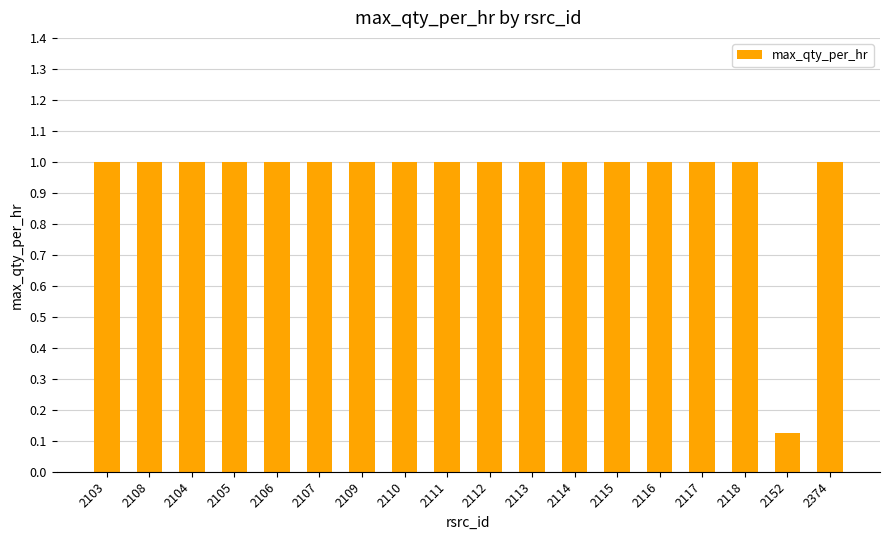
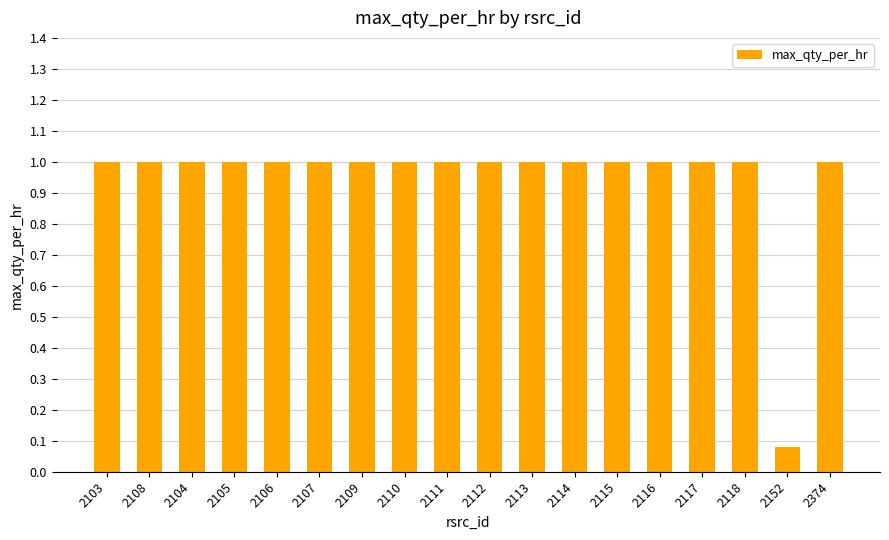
2152: 0.13 -> 0.08
